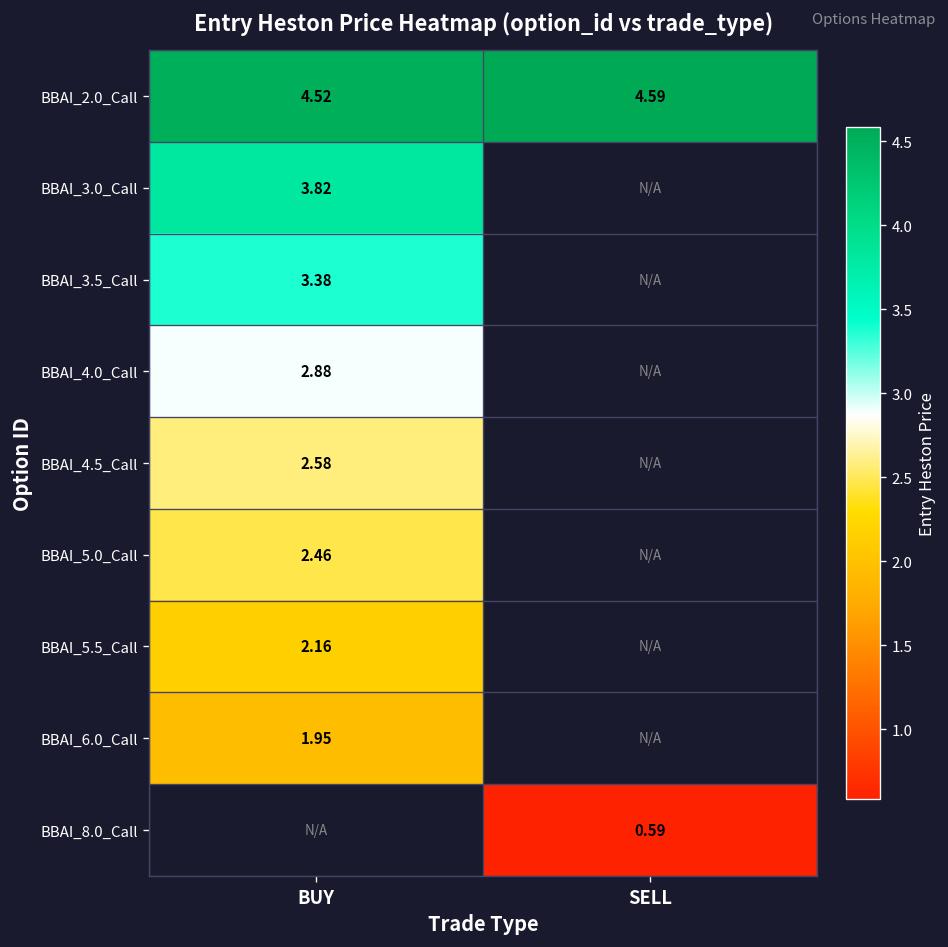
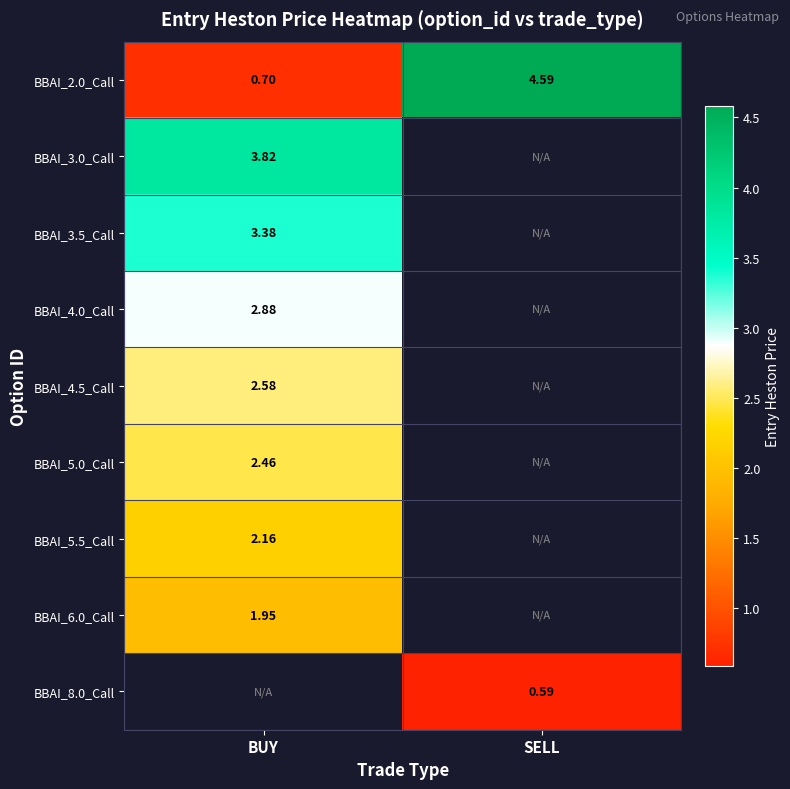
BBAI_2.0_Call, BUY: 4.52 -> 0.70
